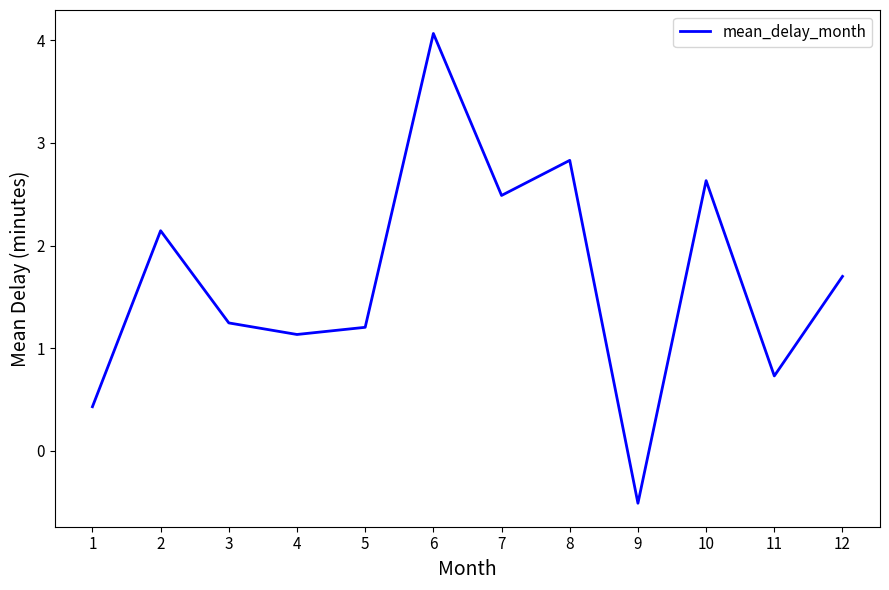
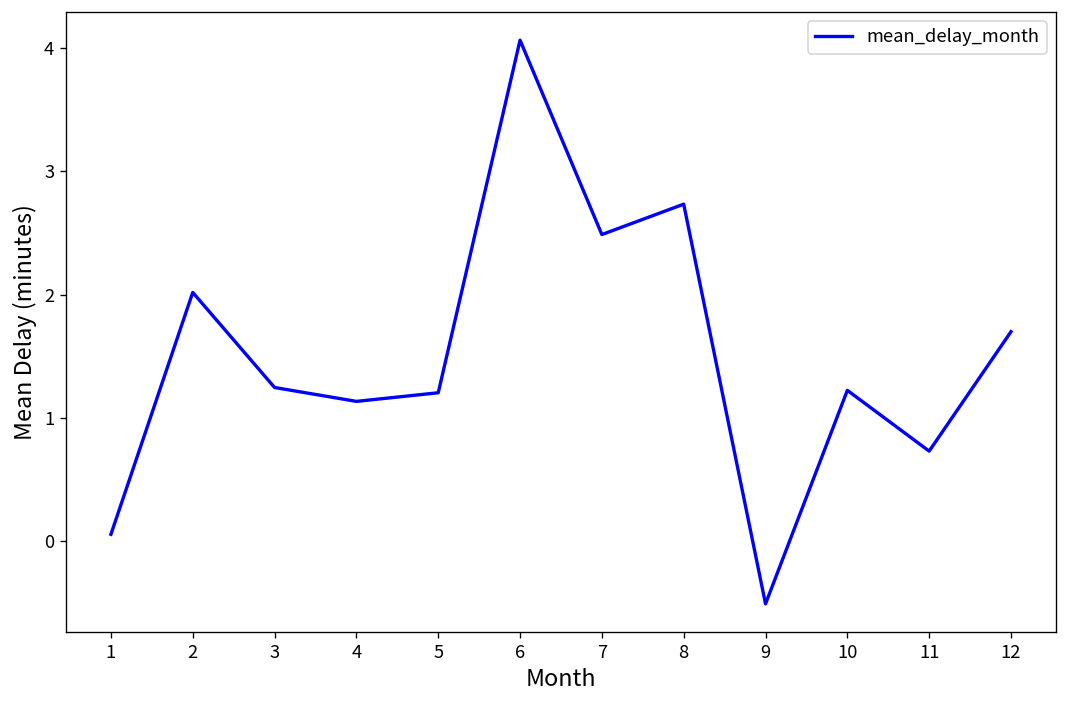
1: 0.43 -> 0.06
2: 2.14 -> 2.02
8: 2.83 -> 2.73
10: 2.63 -> 1.22
